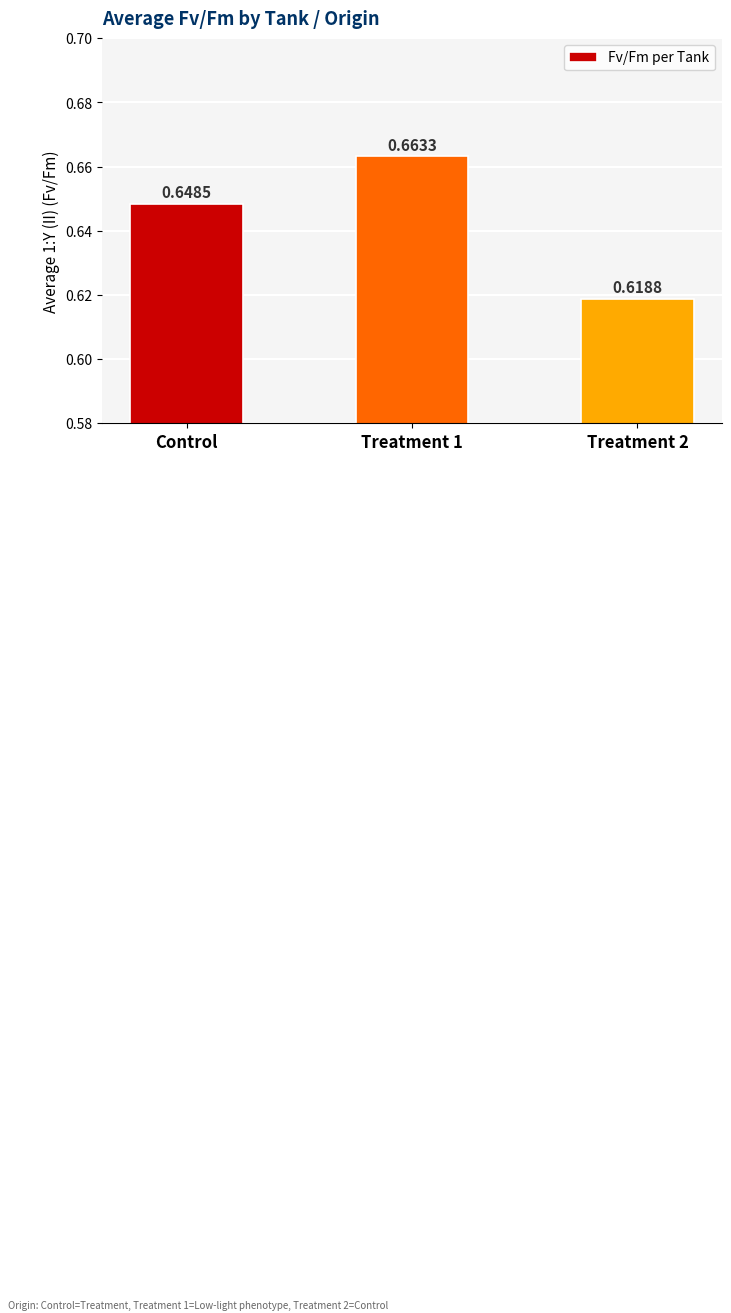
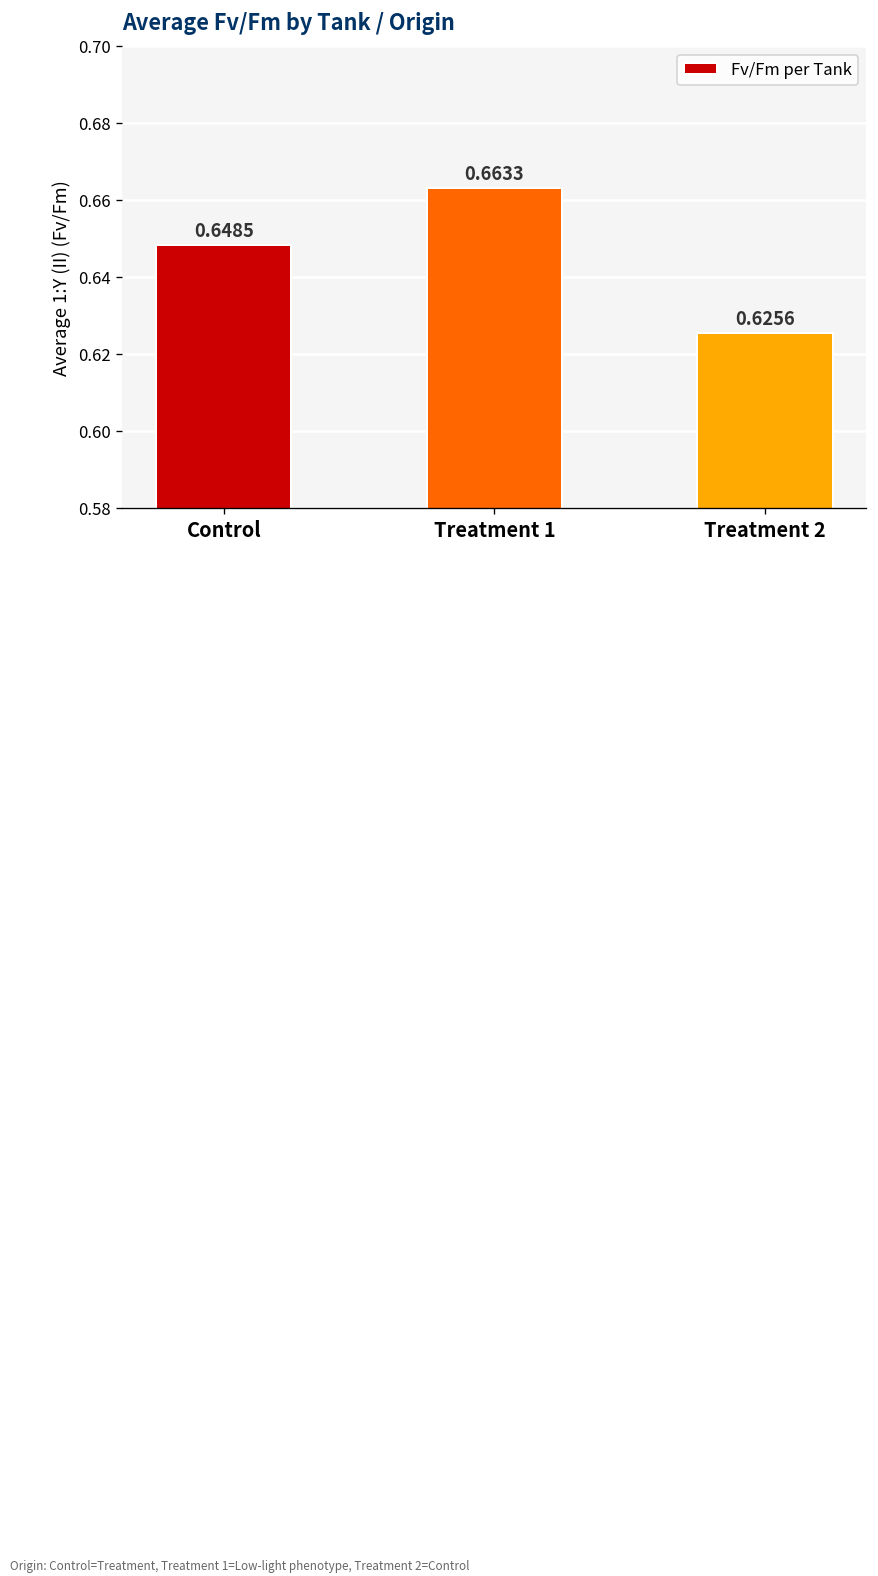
Treatment 2: 0.6188 -> 0.6256
